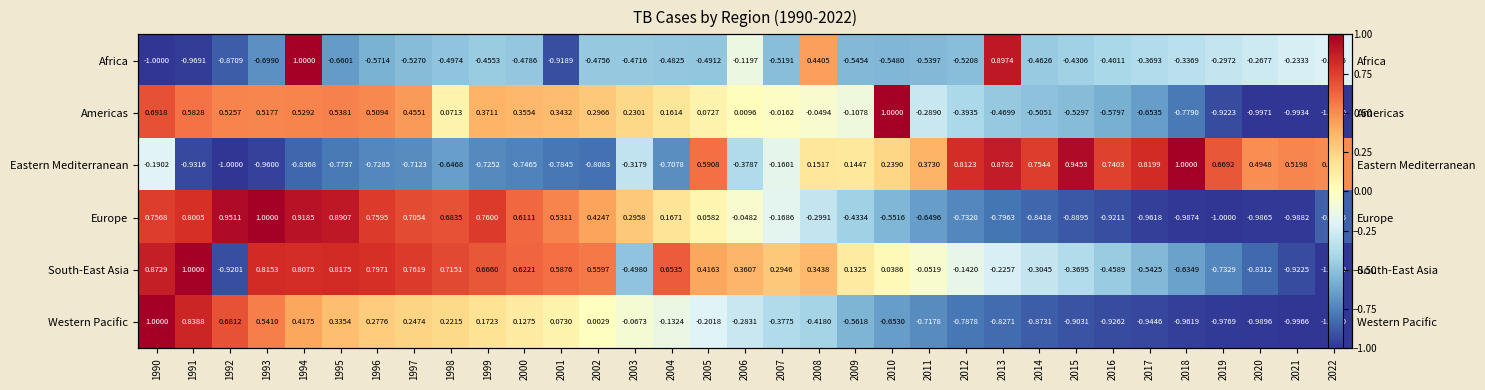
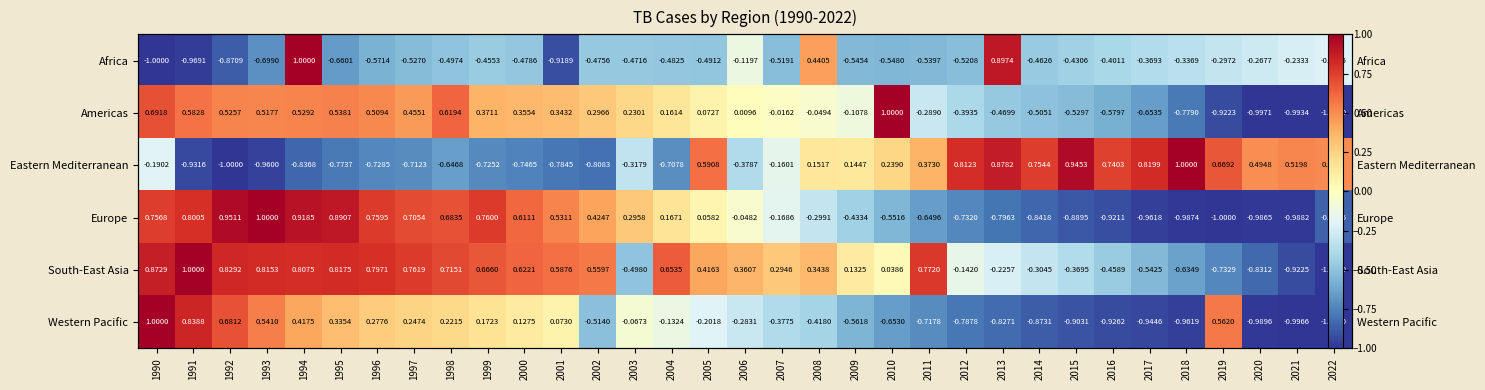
Americas, 1998: 0.0713 -> 0.6194
South-East Asia, 1992: -0.9201 -> 0.8292
South-East Asia, 2011: -0.0519 -> 0.7720
Western Pacific, 2002: 0.0029 -> -0.5140
Western Pacific, 2019: -0.9769 -> 0.5620
